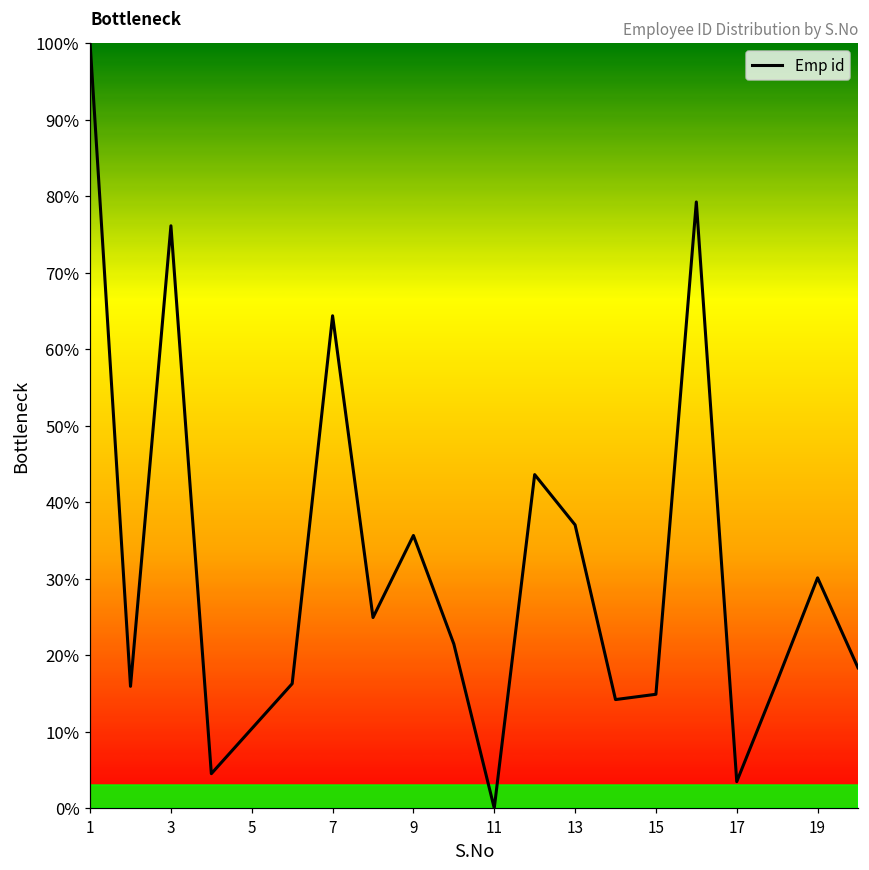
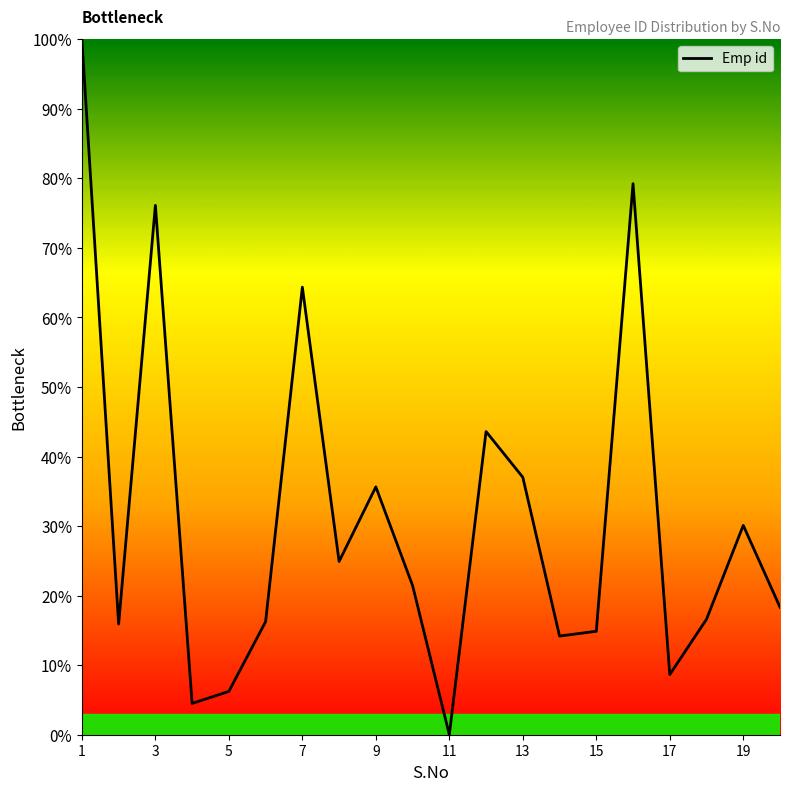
5: 10% -> 6%
17: 3% -> 9%
